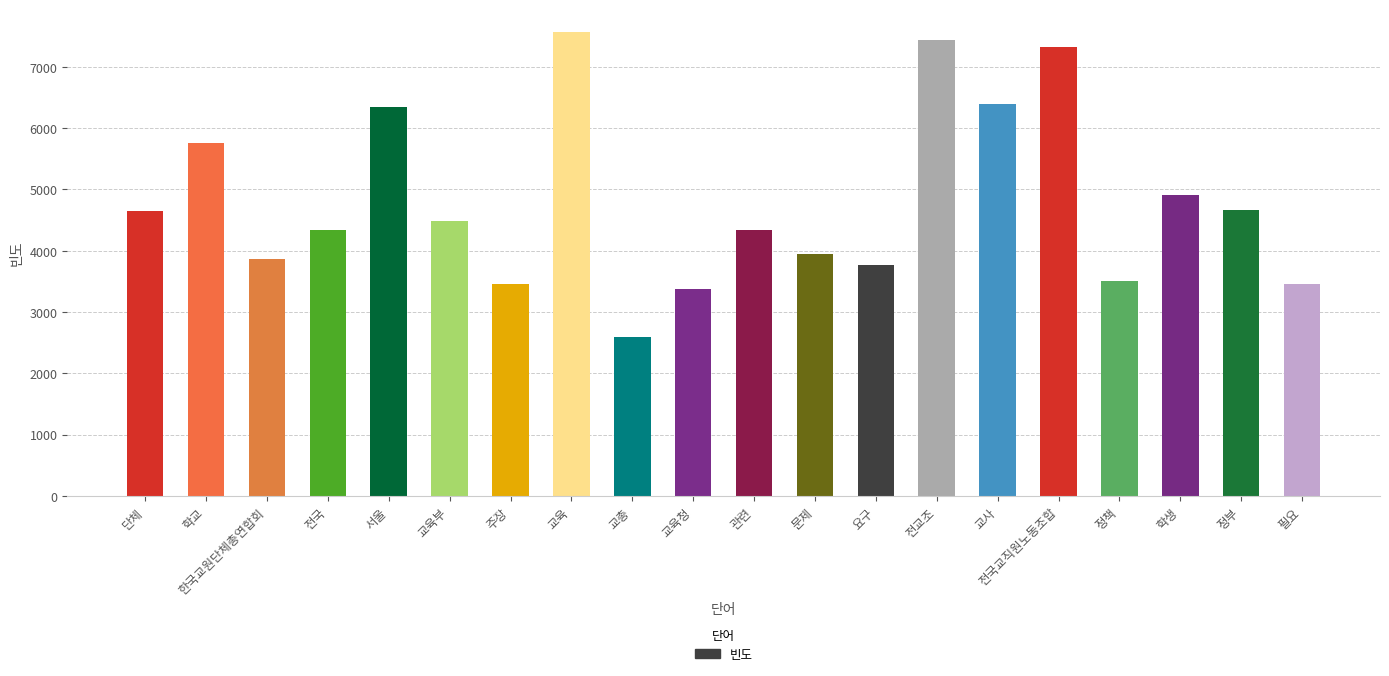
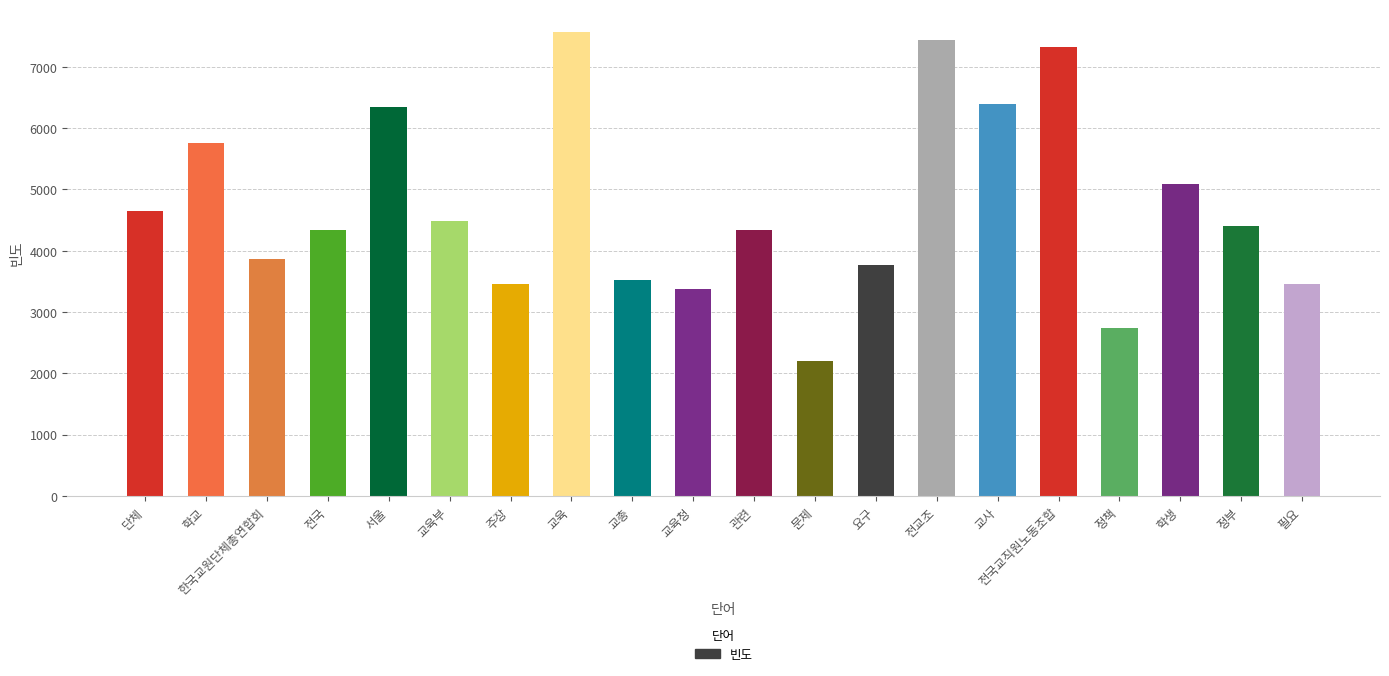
교총: 2600 -> 3500
문제: 3900 -> 2200
정책: 3500 -> 2700
학생: 4900 -> 5100
정부: 4700 -> 4400
